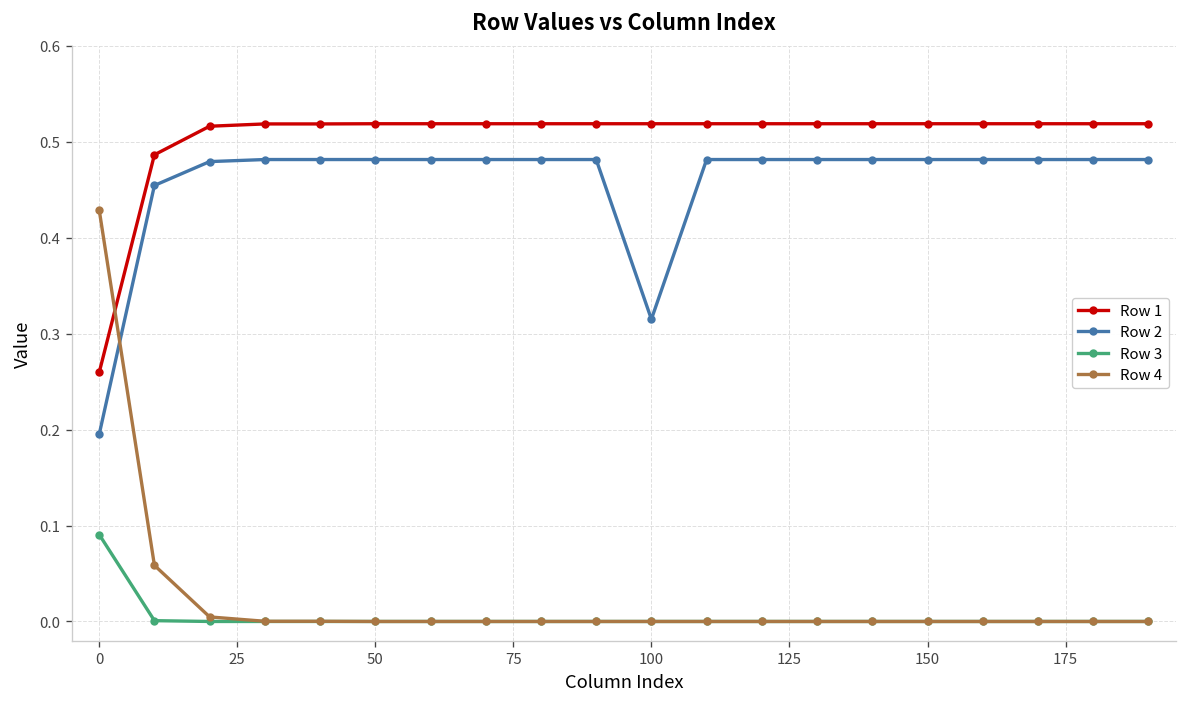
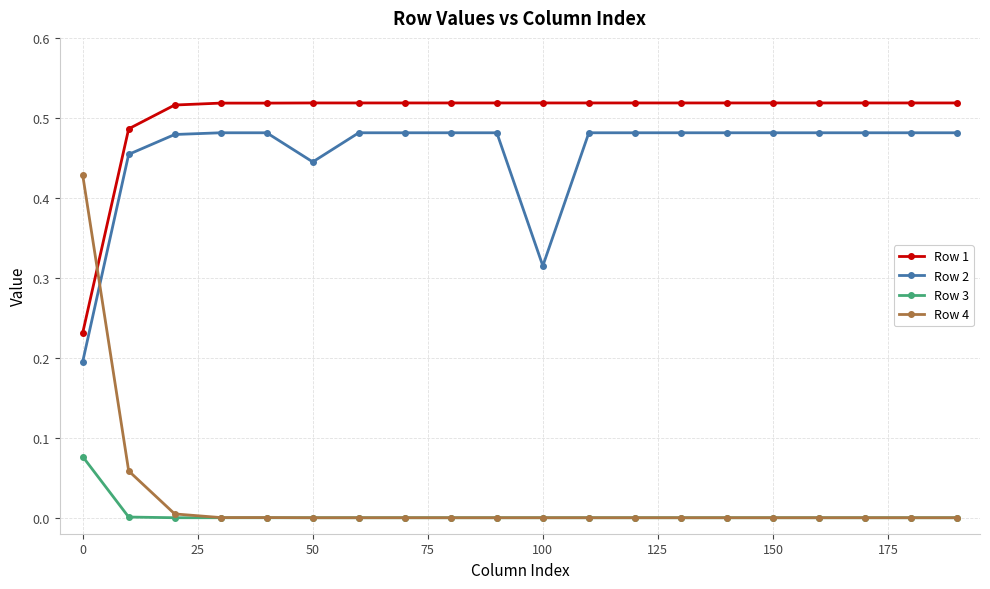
Row 1, 0: 0.26 -> 0.23
Row 3, 0: 0.09 -> 0.08
Row 2, 50: 0.48 -> 0.44
